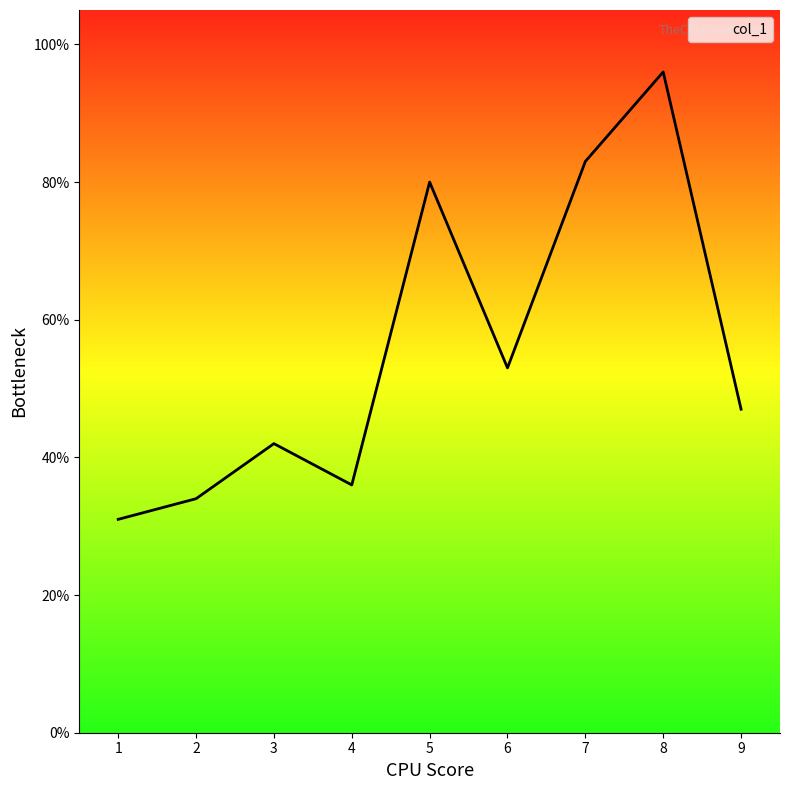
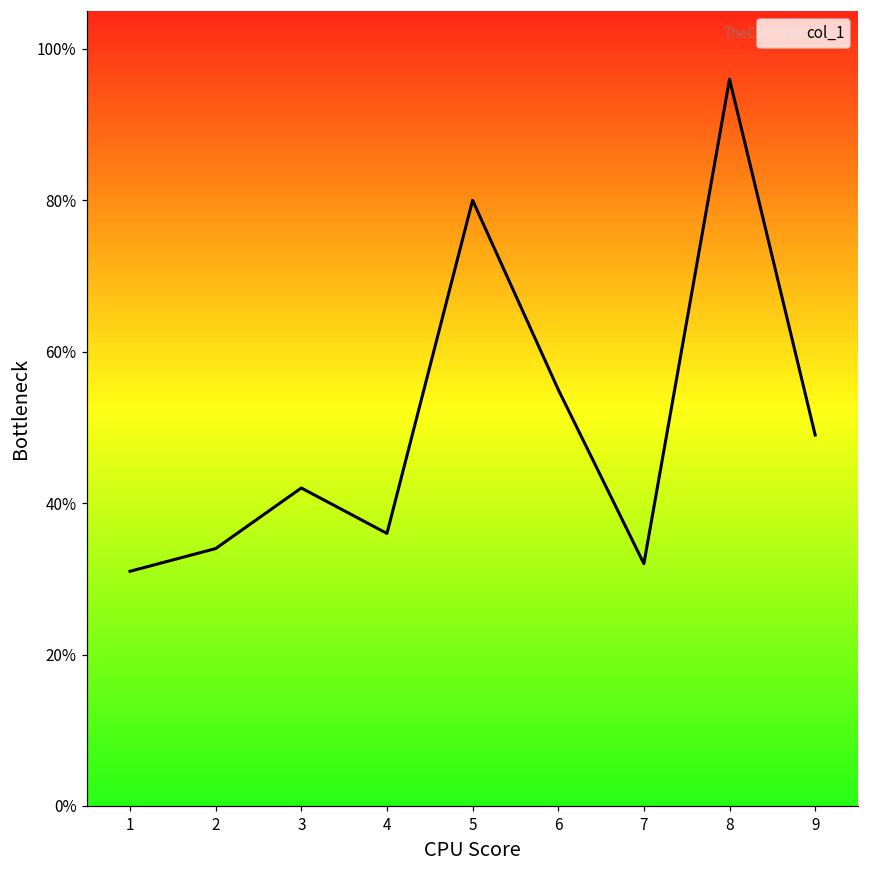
6: 53% -> 55%
7: 83% -> 32%
9: 47% -> 49%
